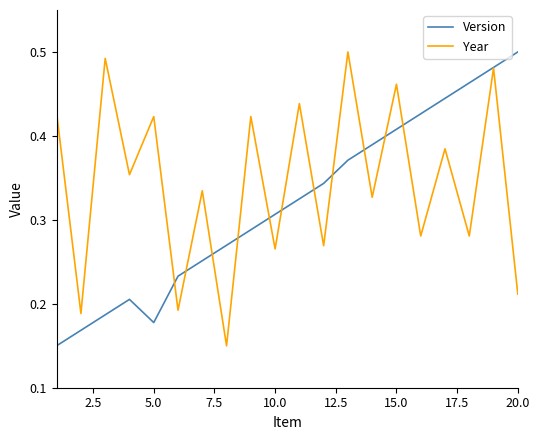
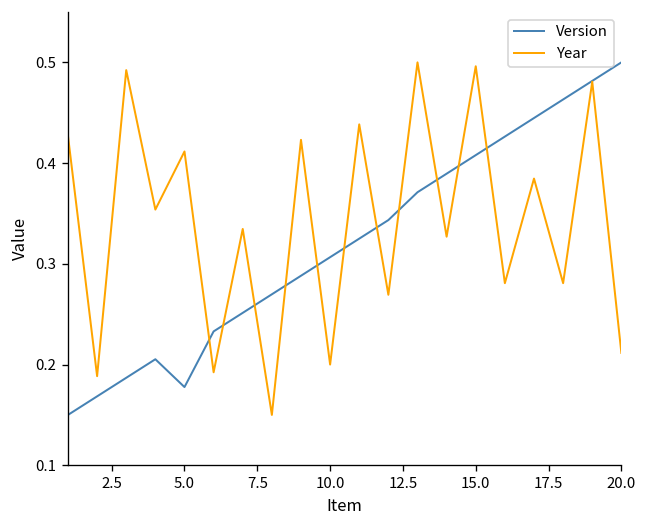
Year, 5.0: 0.42 -> 0.41
Year, 10.0: 0.27 -> 0.20
Year, 15.0: 0.46 -> 0.50
